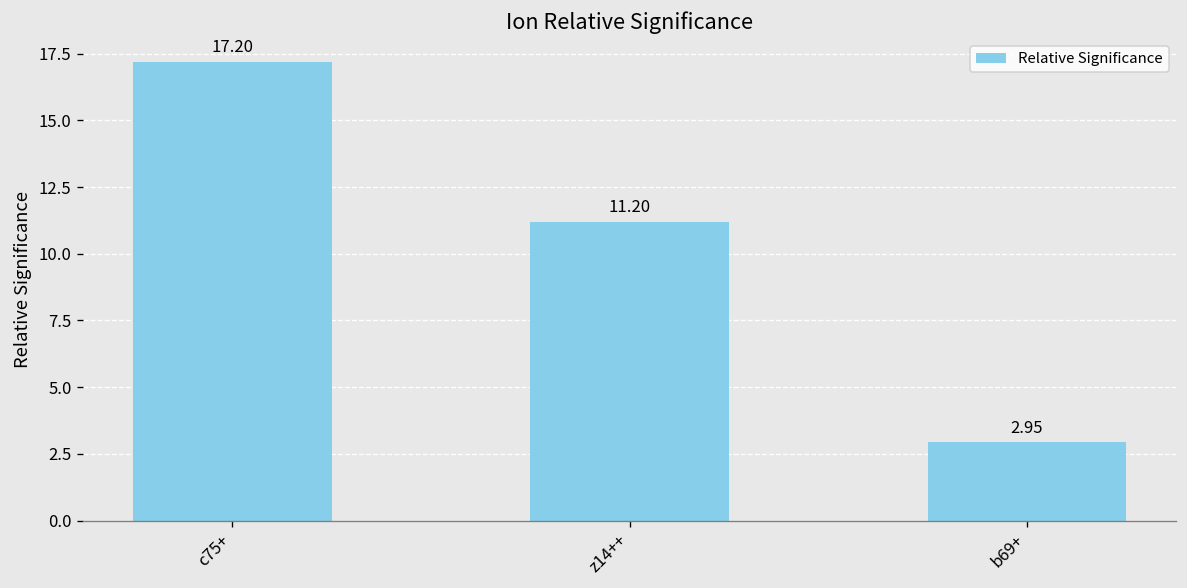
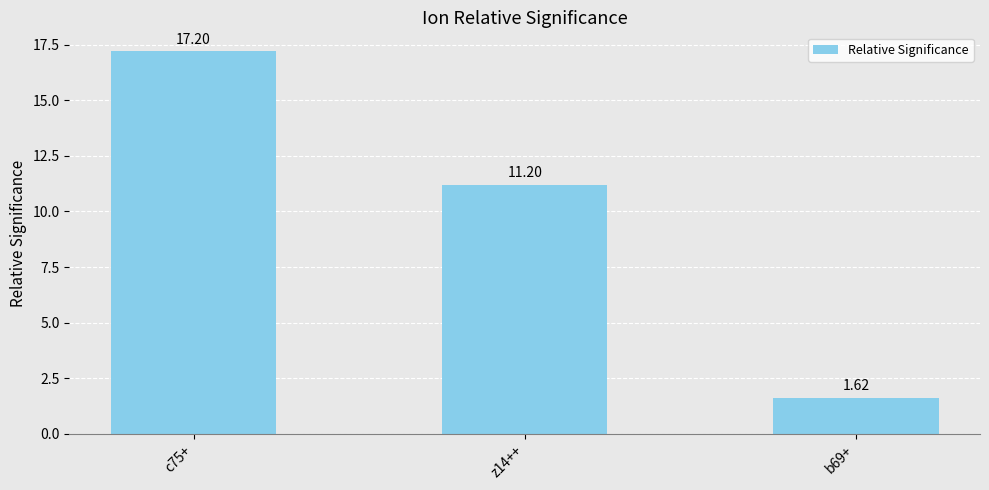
b69+: 2.95 -> 1.62
